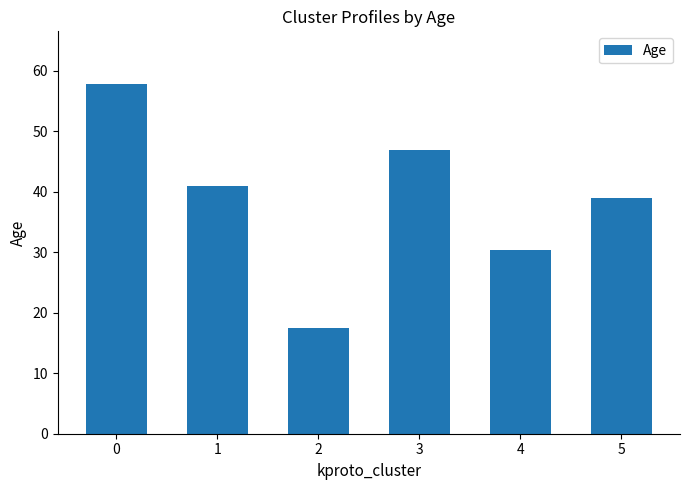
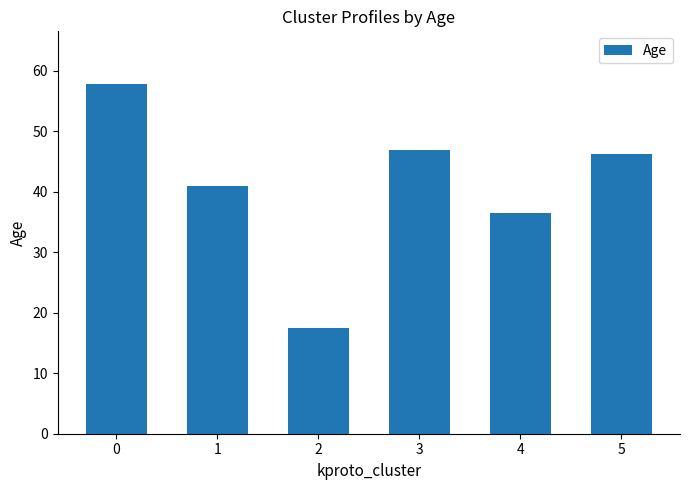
4: 30 -> 36
5: 39 -> 46
